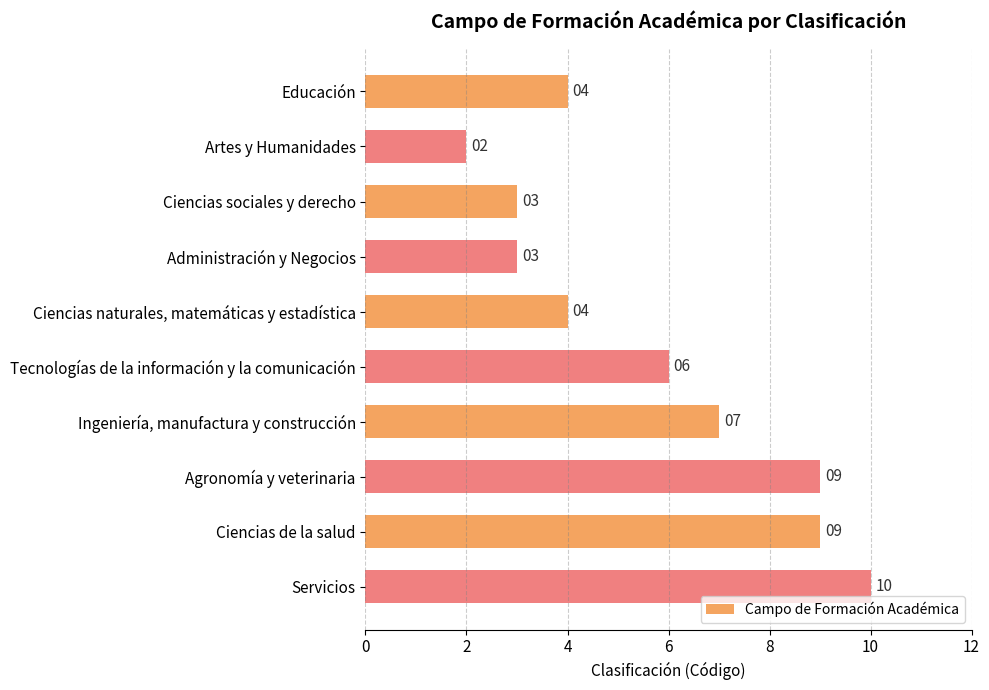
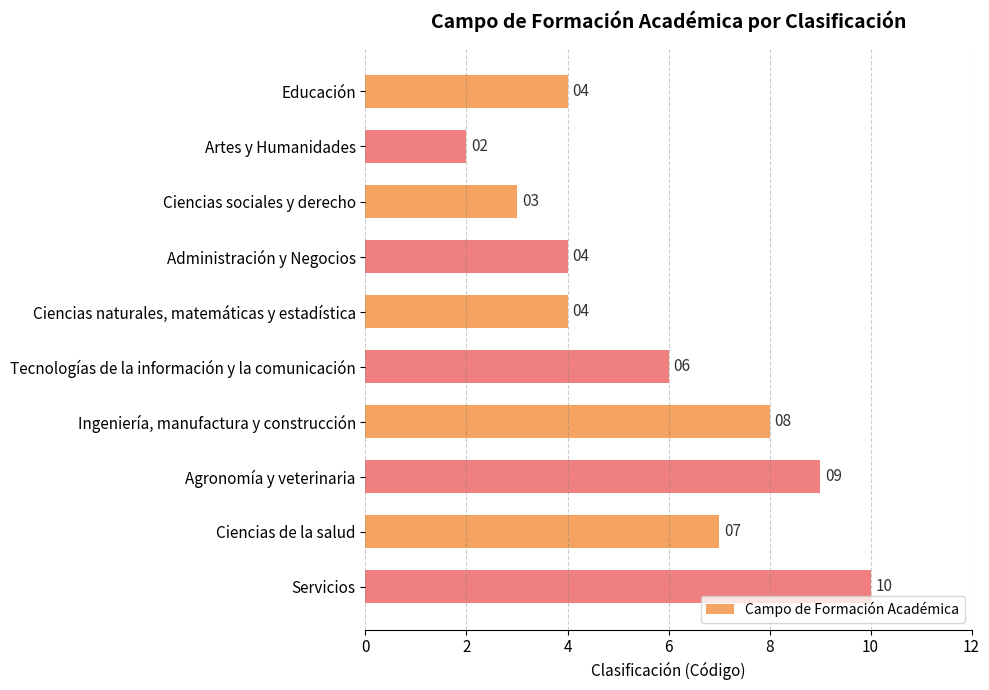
Administración y Negocios: 03 -> 04
Ingeniería, manufactura y construcción: 07 -> 08
Ciencias de la salud: 09 -> 07
